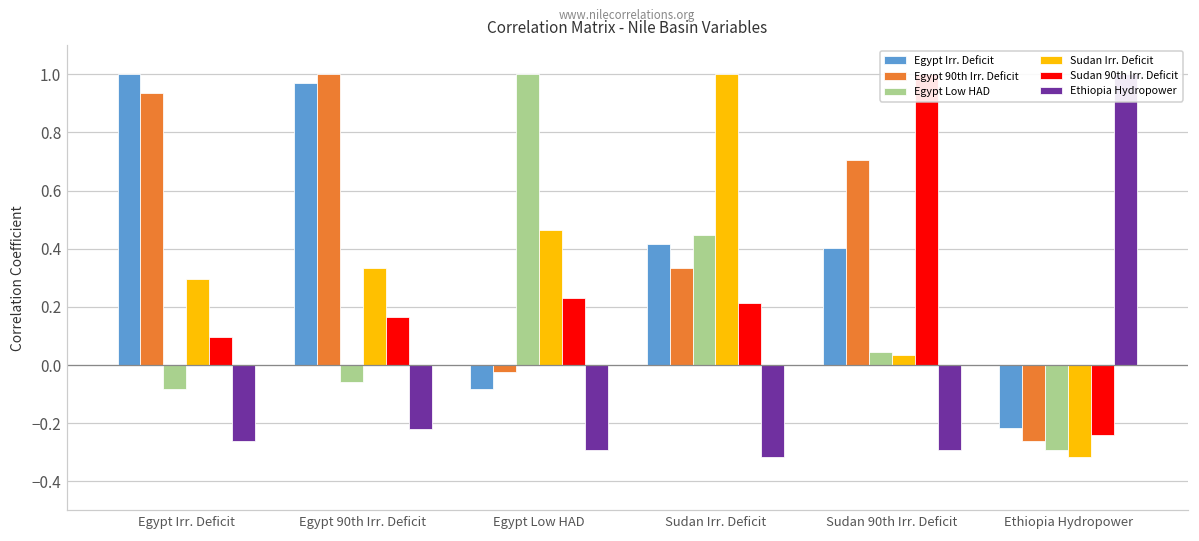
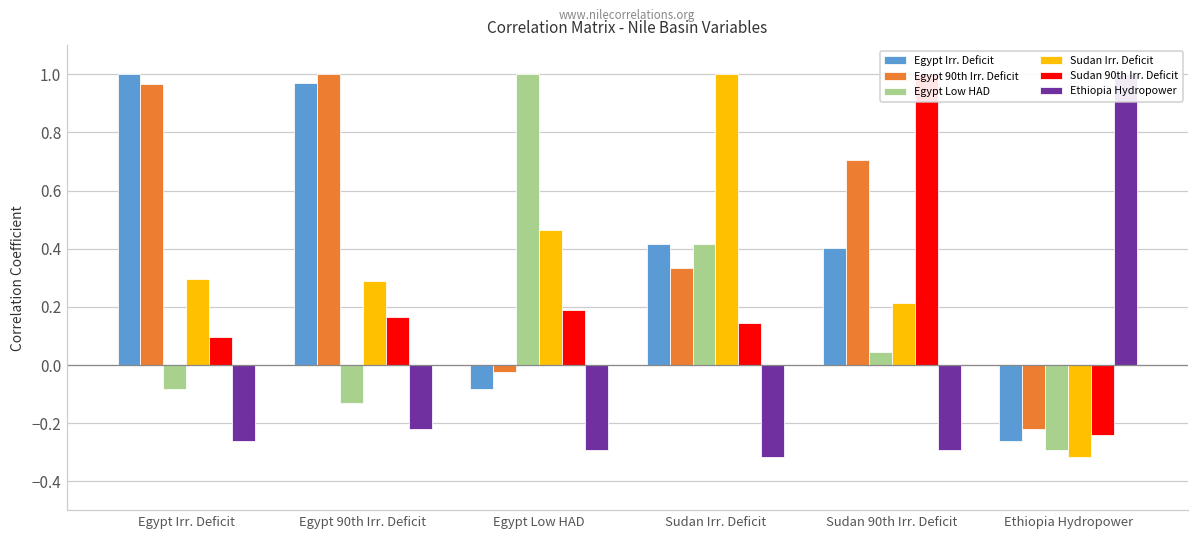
Egypt 90th Irr. Deficit, Egypt Irr. Deficit: 0.93 -> 0.97
Egypt Low HAD, Egypt 90th Irr. Deficit: -0.06 -> -0.13
Sudan Irr. Deficit, Egypt 90th Irr. Deficit: 0.33 -> 0.29
Sudan 90th Irr. Deficit, Egypt Low HAD: 0.23 -> 0.19
Egypt Low HAD, Sudan Irr. Deficit: 0.45 -> 0.42
Sudan 90th Irr. Deficit, Sudan Irr. Deficit: 0.21 -> 0.15
Sudan Irr. Deficit, Sudan 90th Irr. Deficit: 0.03 -> 0.21
Egypt Irr. Deficit, Ethiopia Hydropower: -0.22 -> -0.26
Egypt 90th Irr. Deficit, Ethiopia Hydropower: -0.26 -> -0.22
